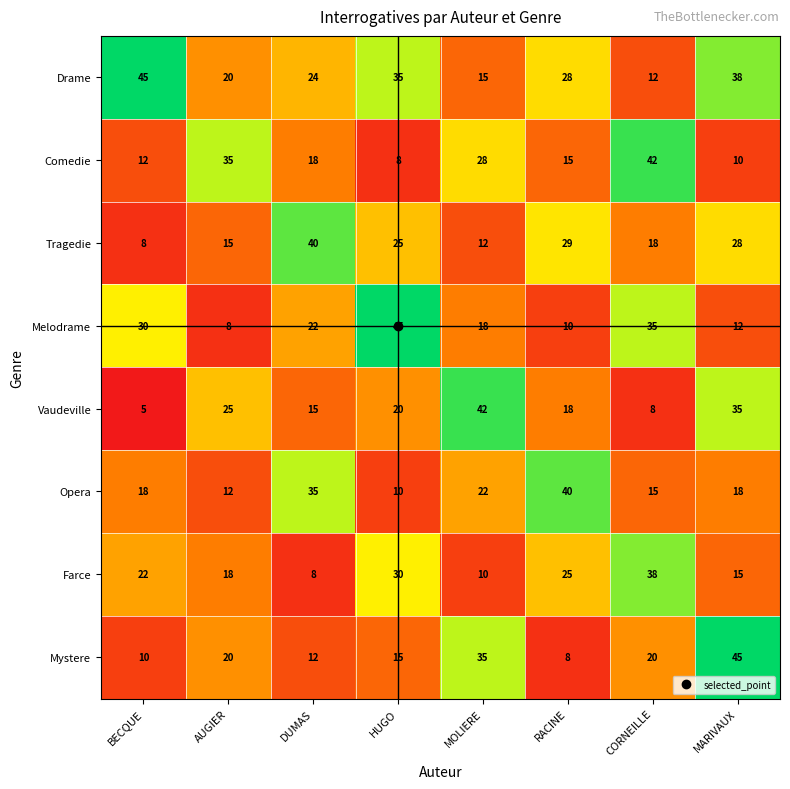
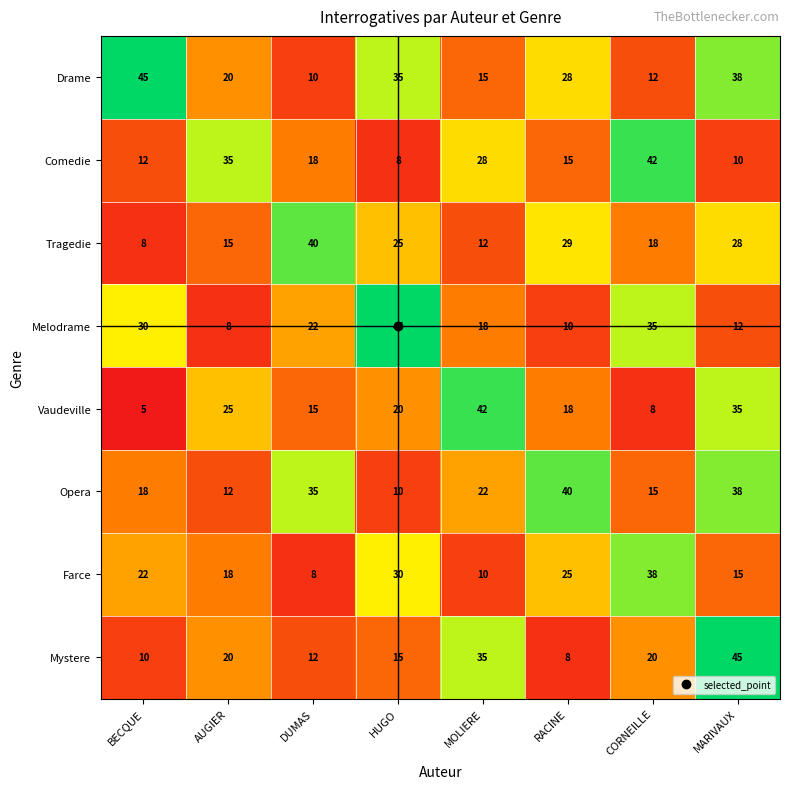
Drame, DUMAS: 24 -> 10
Opera, MARIVAUX: 18 -> 38
